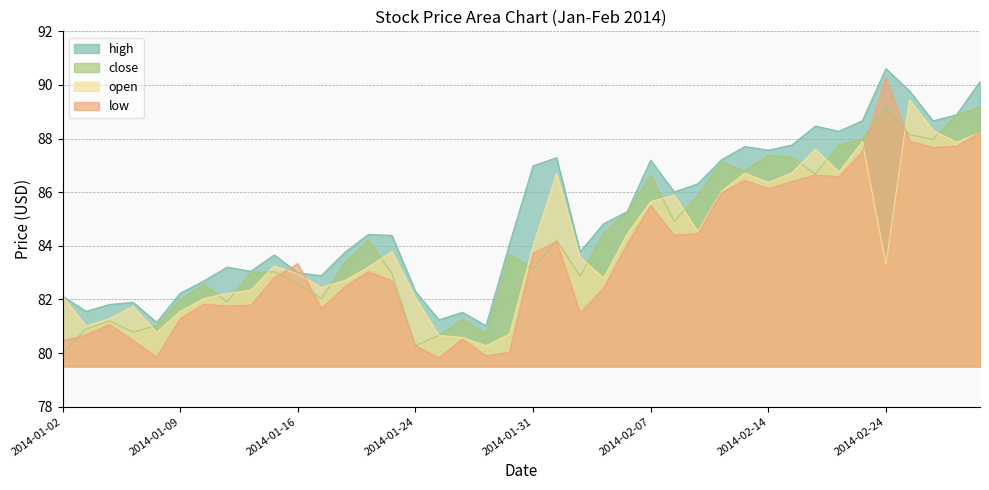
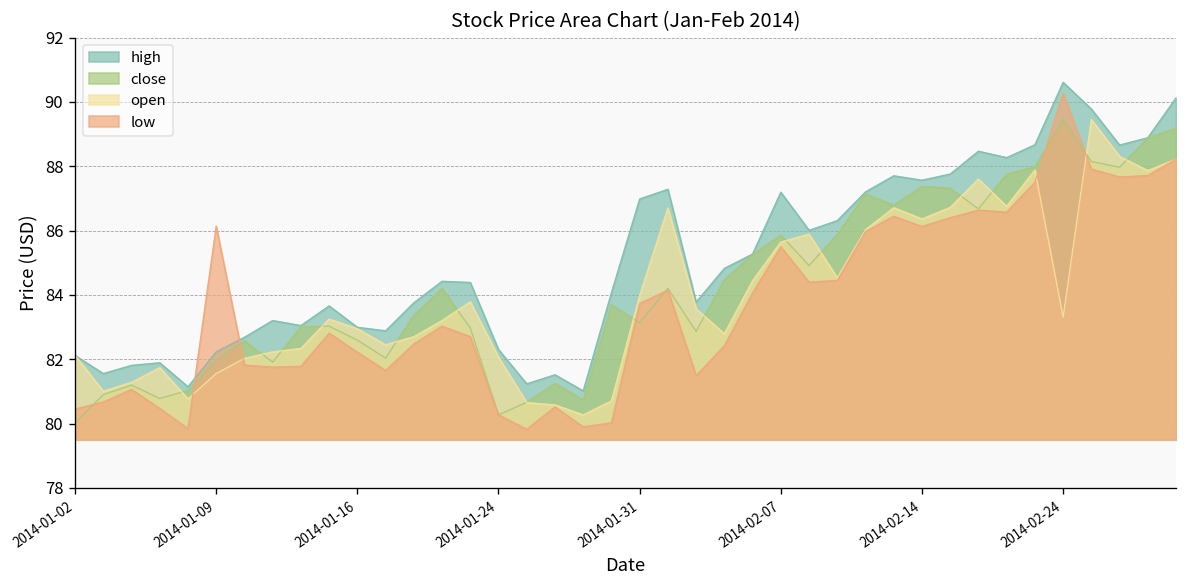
low, 2014-01-09: 81.3 -> 86.1
low, 2014-01-16: 83.3 -> 82.2
close, 2014-02-07: 86.6 -> 85.9
close, 2014-02-24: 89.2 -> 89.5
